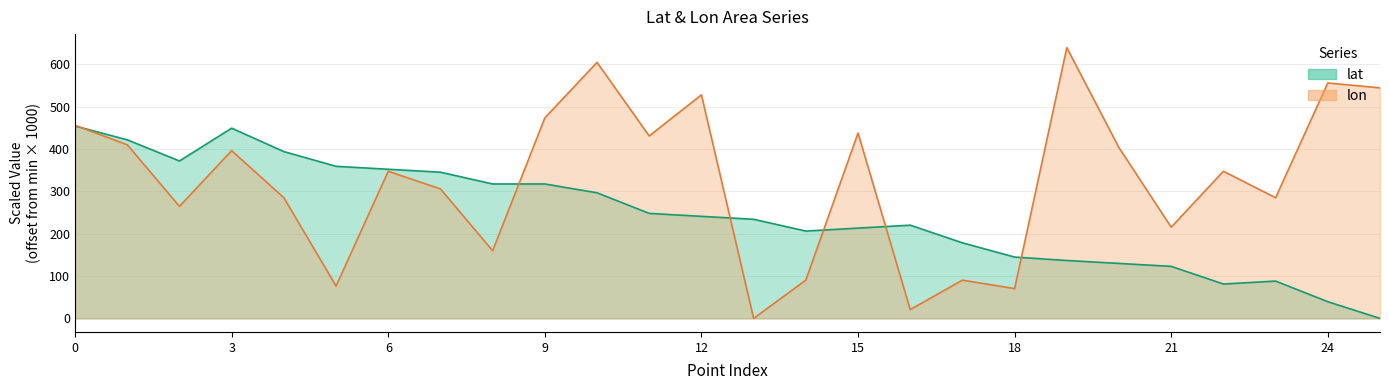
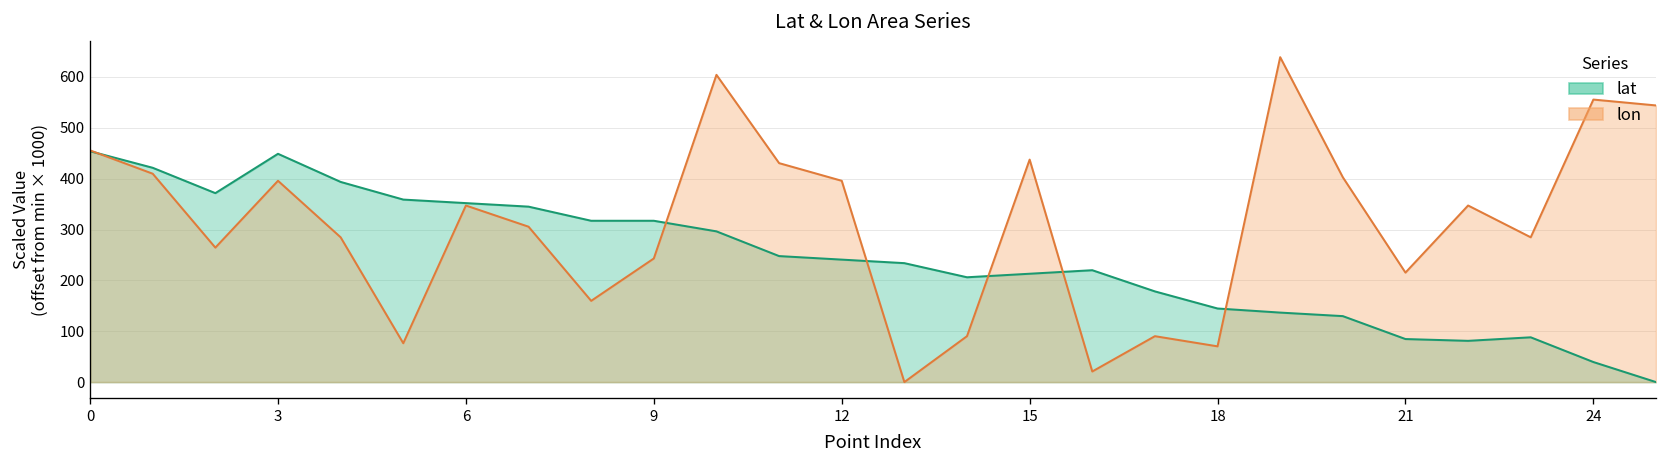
lon, 9: 470 -> 240
lon, 12: 530 -> 400
lat, 21: 120 -> 80
